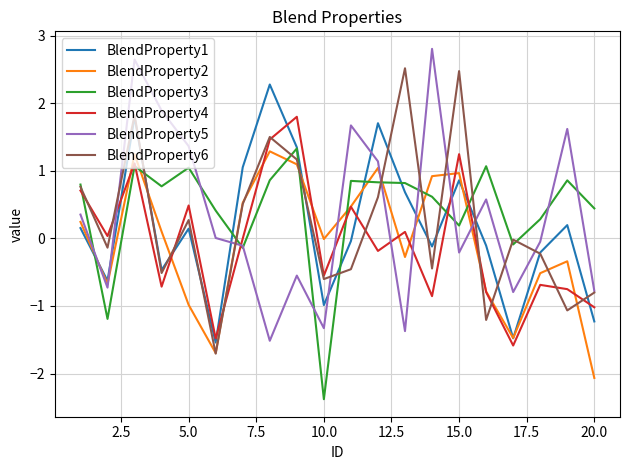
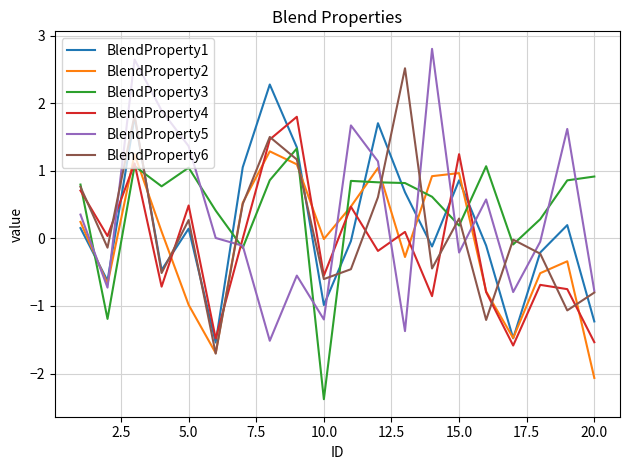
BlendProperty5, 10.0: -1.3 -> -1.2
BlendProperty6, 15.0: 2.5 -> 0.3
BlendProperty3, 20.0: 0.4 -> 0.9
BlendProperty4, 20.0: -1.0 -> -1.5
